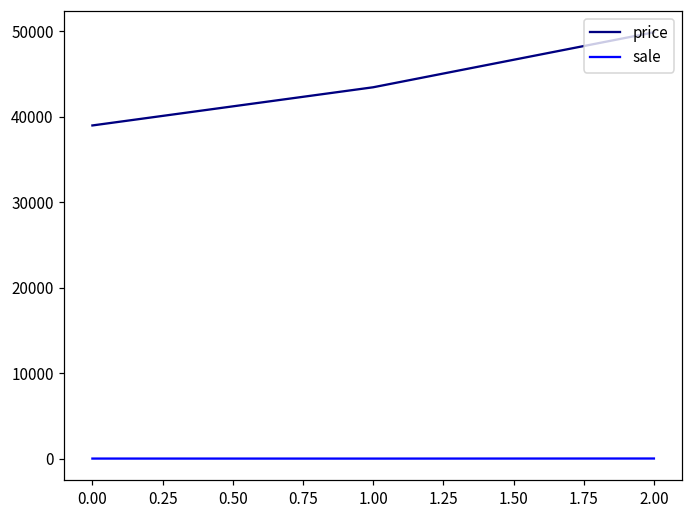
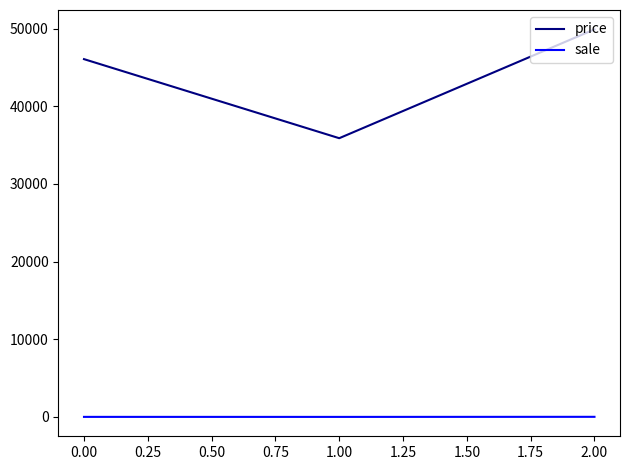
price, 0.00: 39000 -> 46000
price, 1.00: 43000 -> 36000
